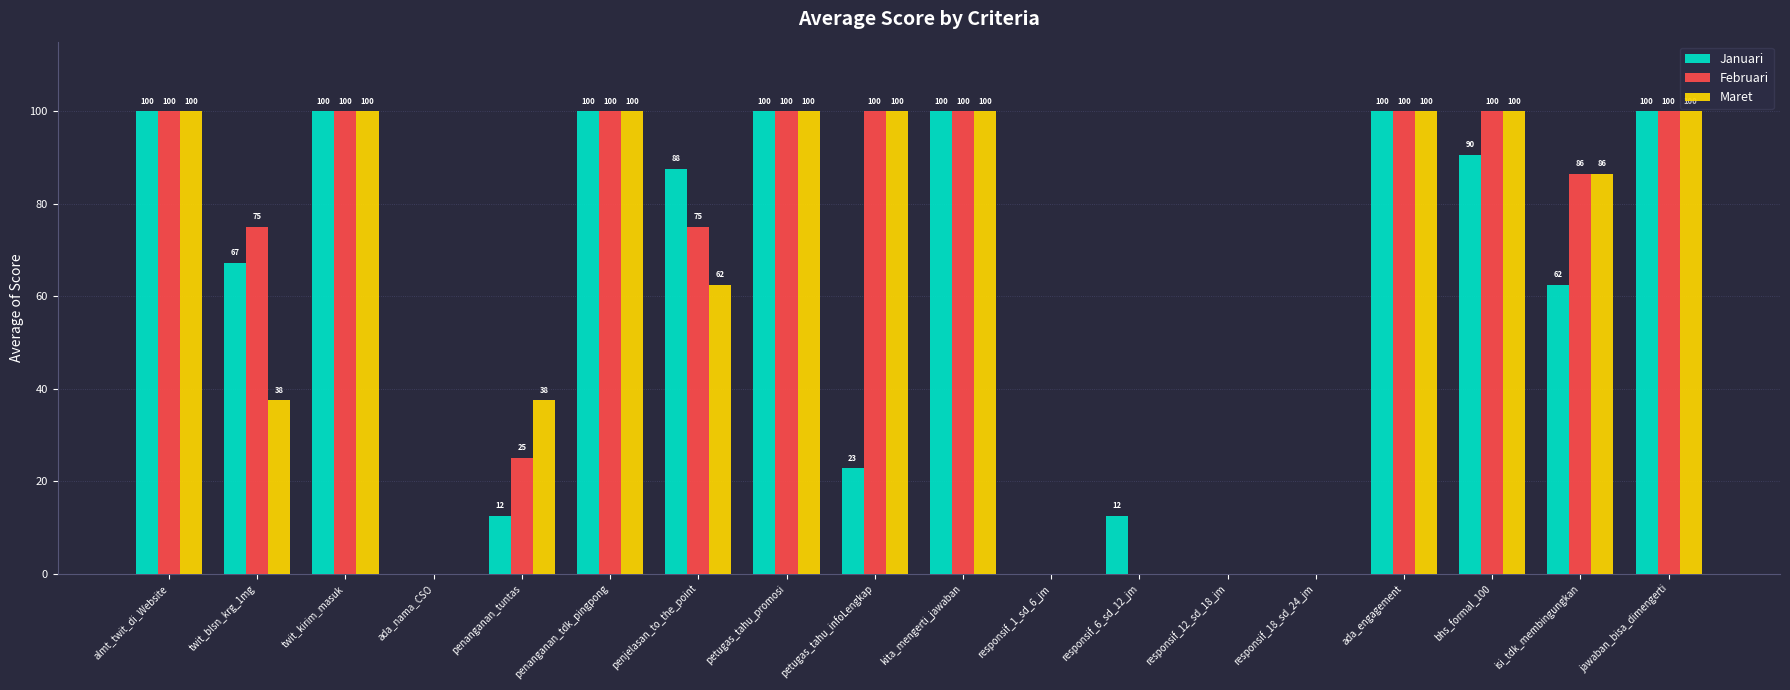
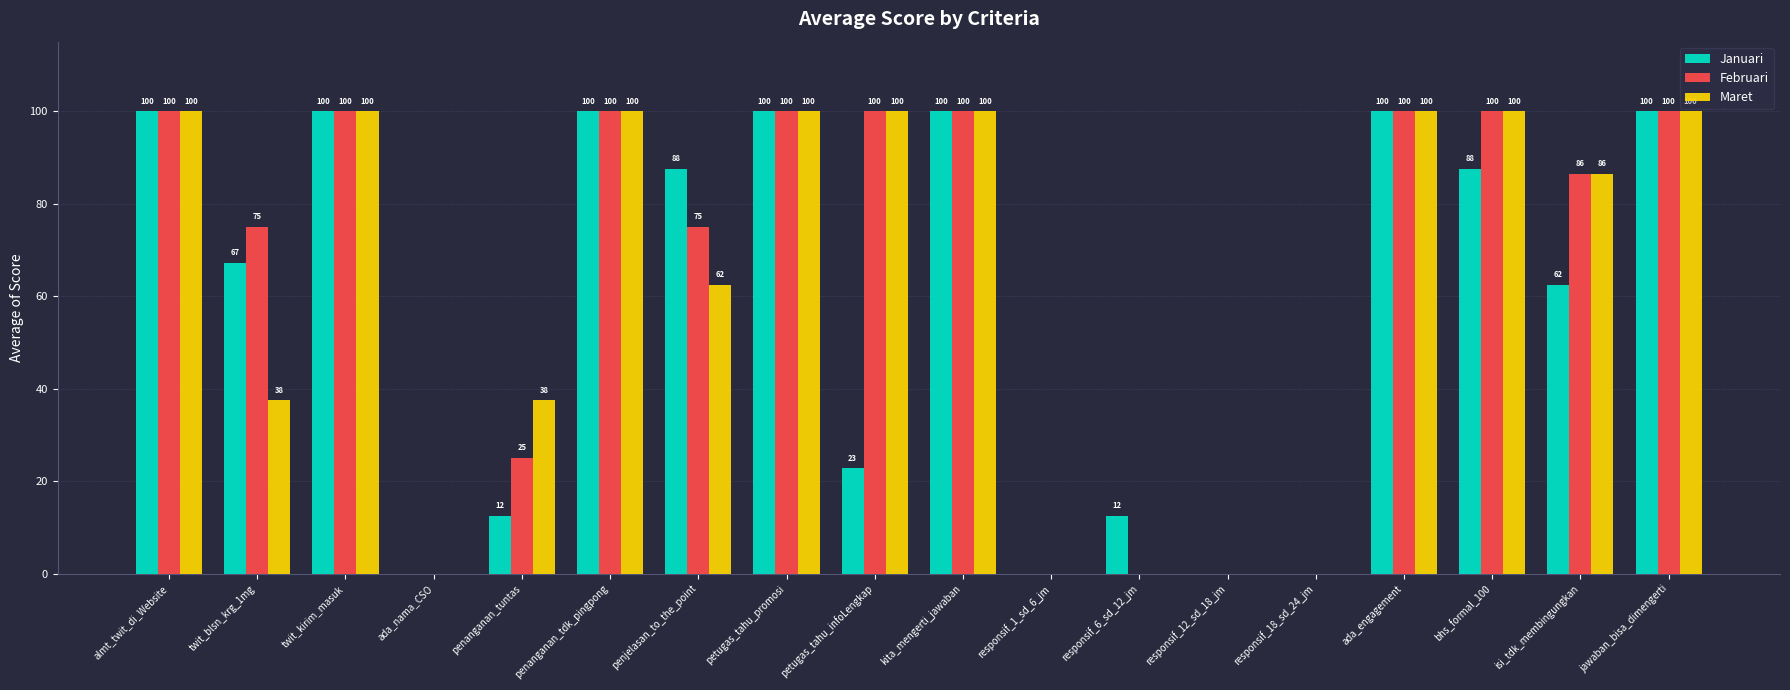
Januari, bhs_formal_100: 90 -> 88
